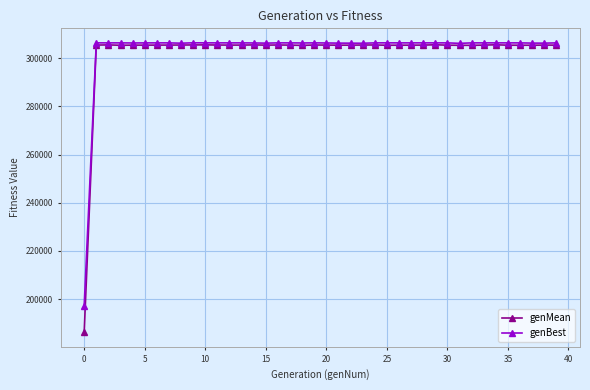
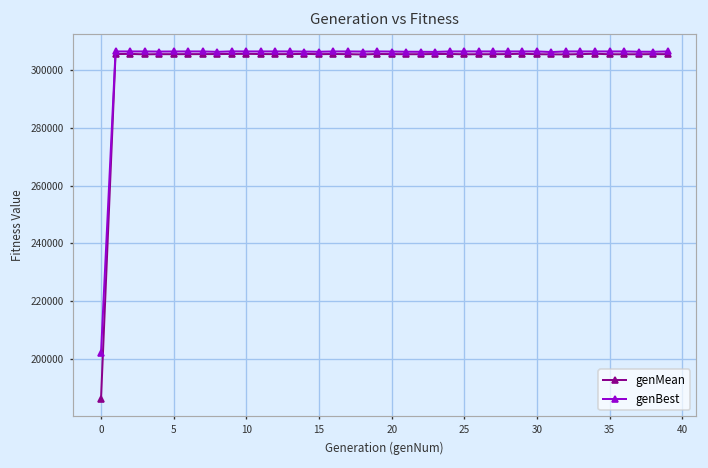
genBest, 0: 197000 -> 202000
